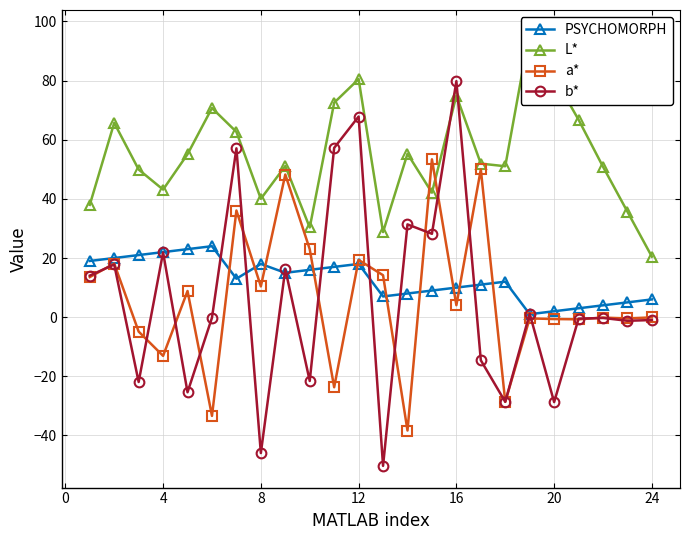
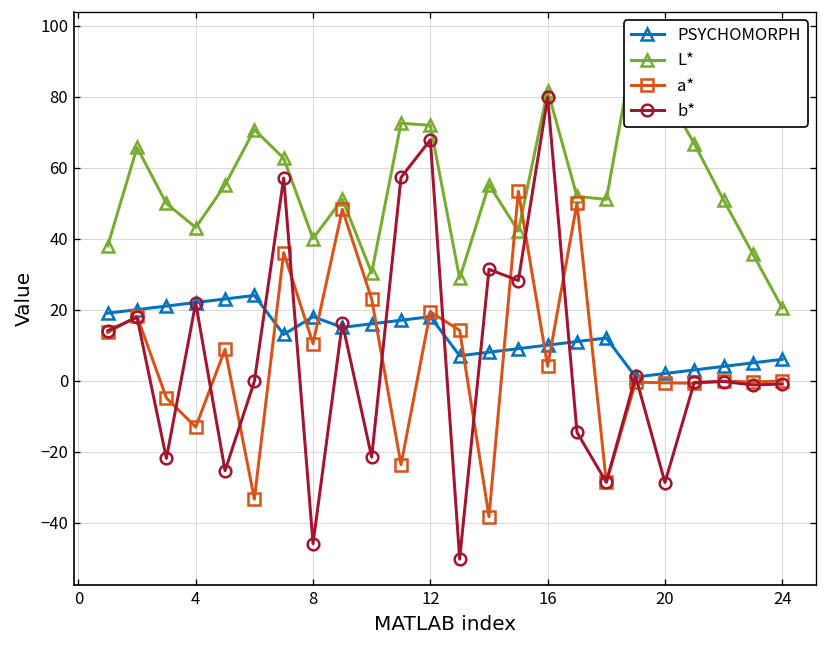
L*, 12: 81 -> 72
L*, 16: 75 -> 82
